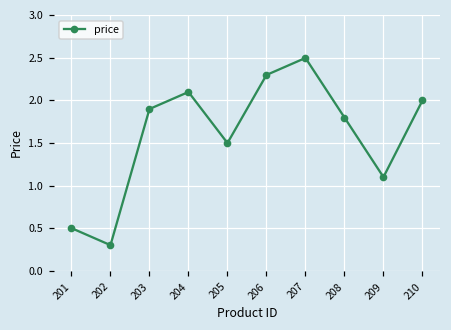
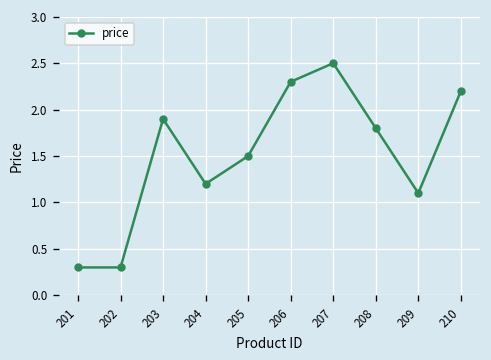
201: 0.5 -> 0.3
204: 2.1 -> 1.2
210: 2.0 -> 2.2
